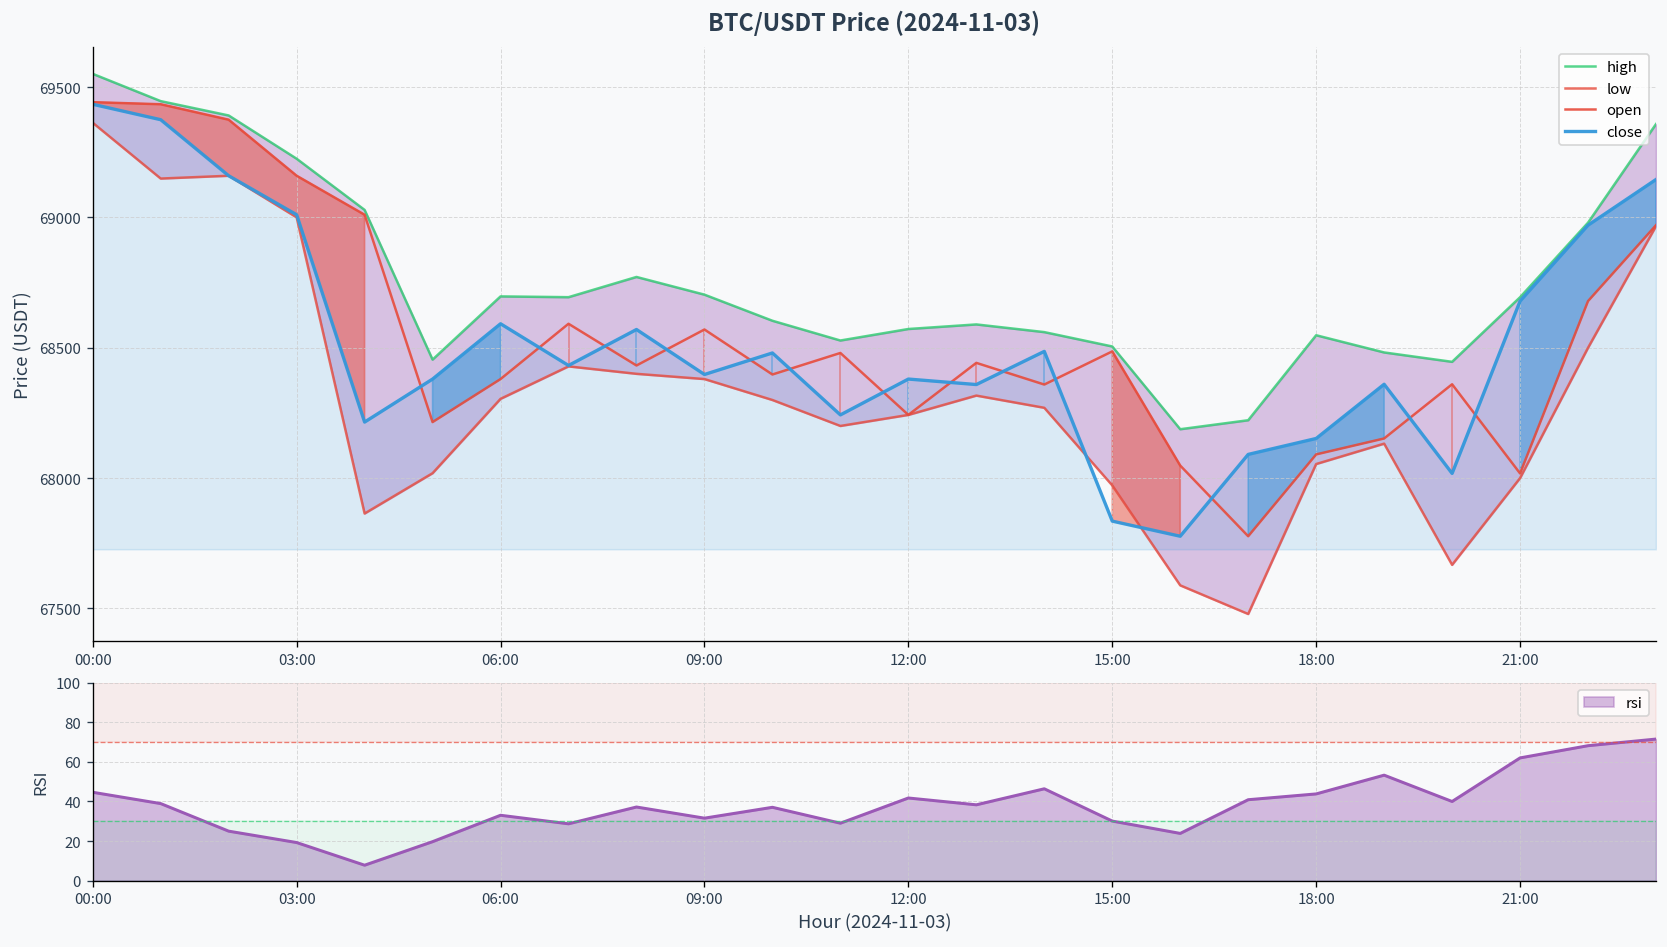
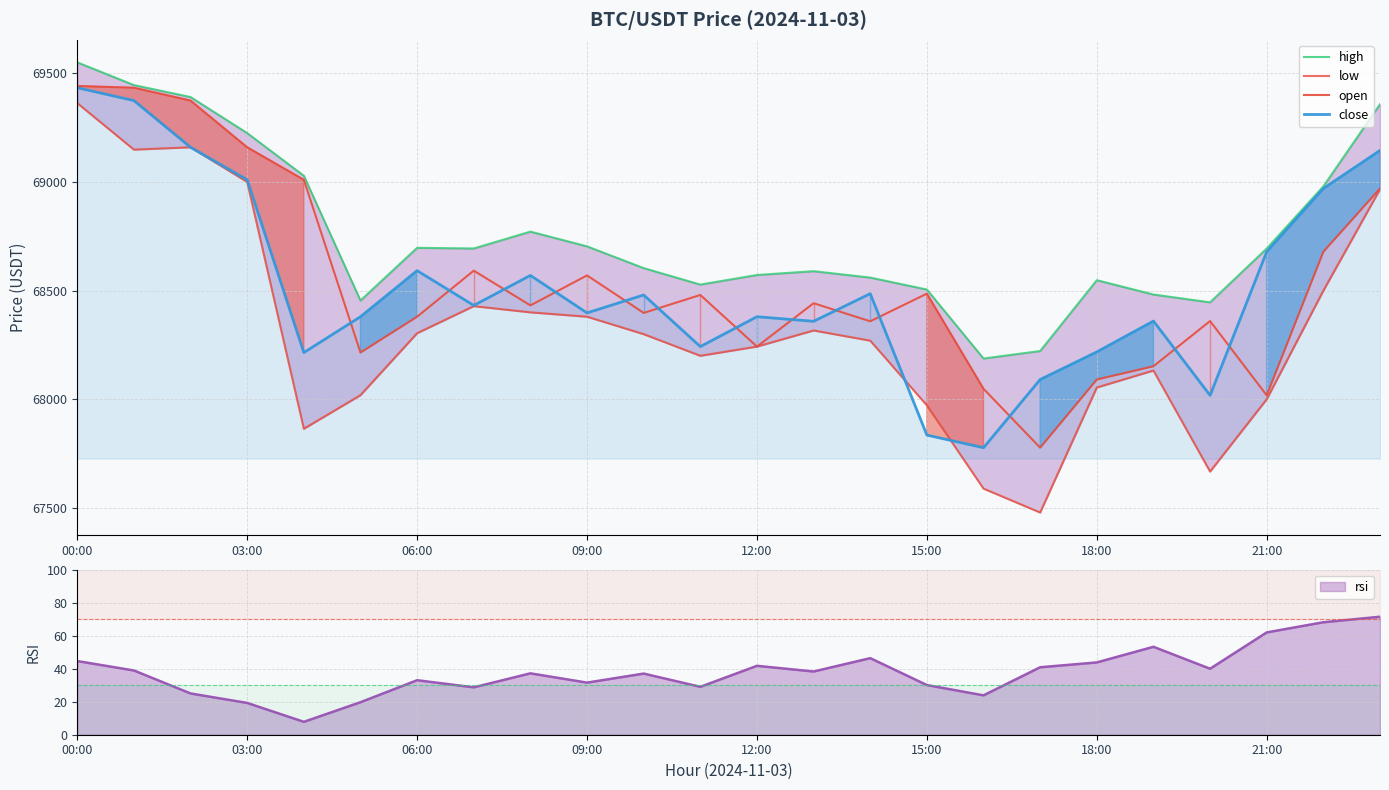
BTC/USDT Price (2024-11-03), close, 18:00: 68150 -> 68220
